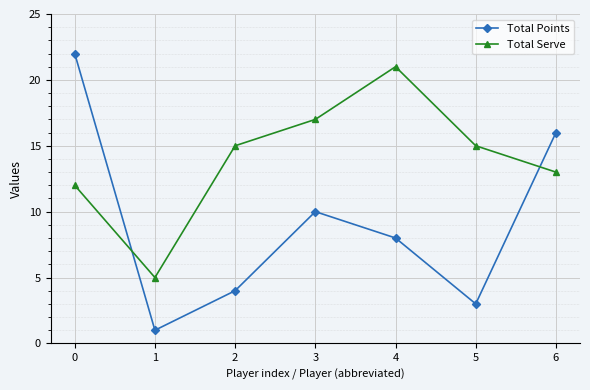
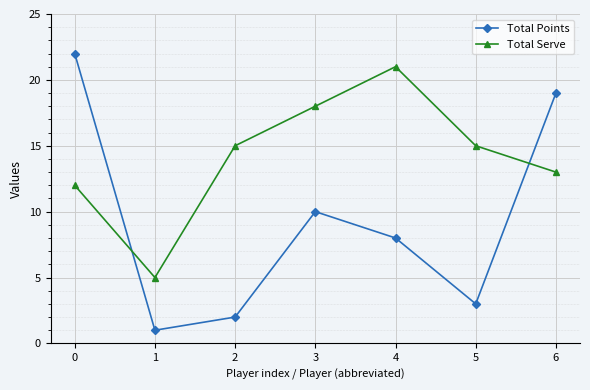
Total Points, 2: 4 -> 2
Total Serve, 3: 17 -> 18
Total Points, 6: 16 -> 19
